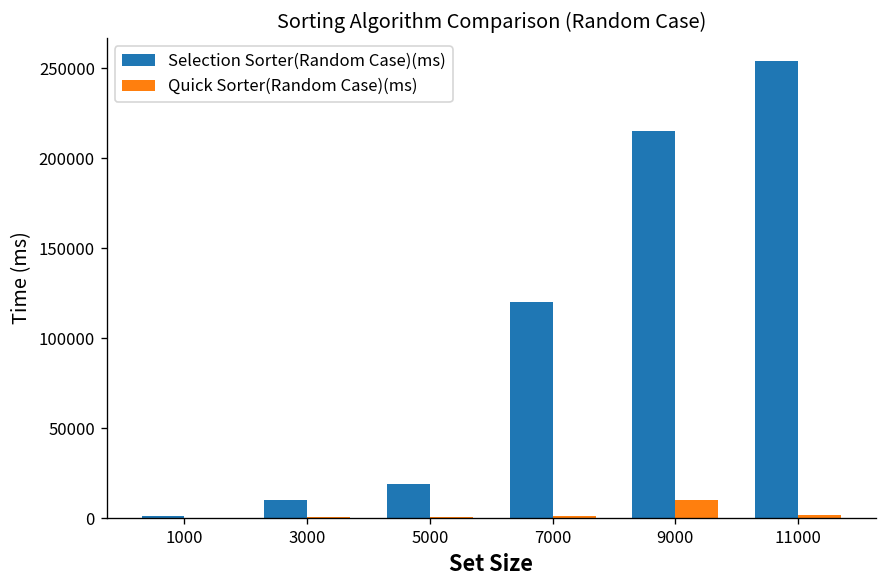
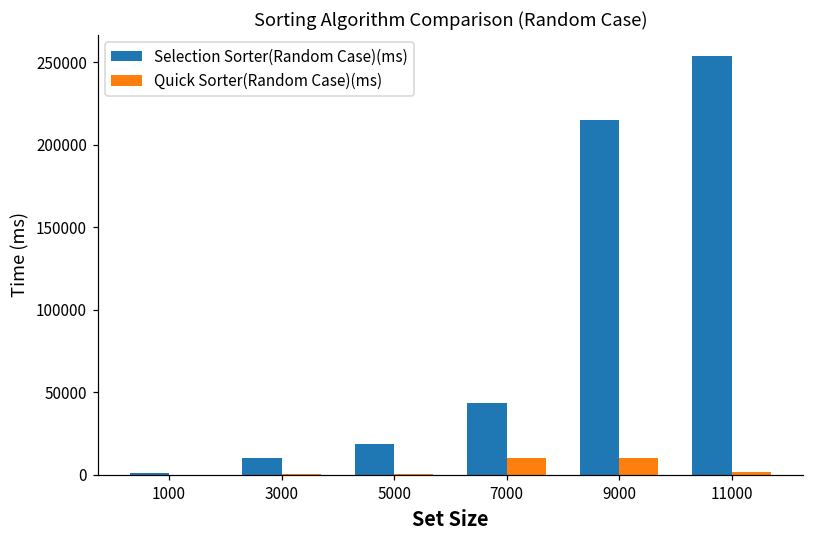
Selection Sorter(Random Case)(ms), 7000: 120000 -> 44000
Quick Sorter(Random Case)(ms), 7000: 1000 -> 10000
